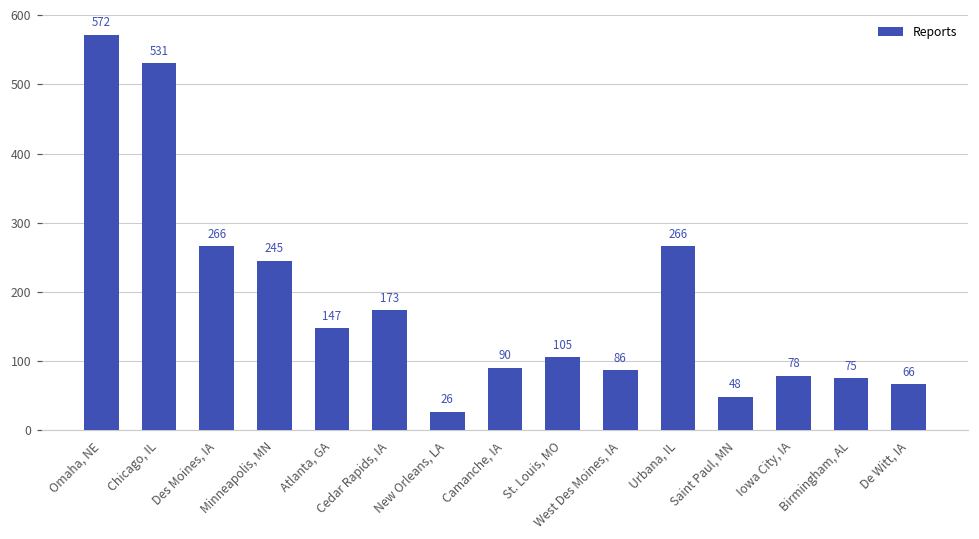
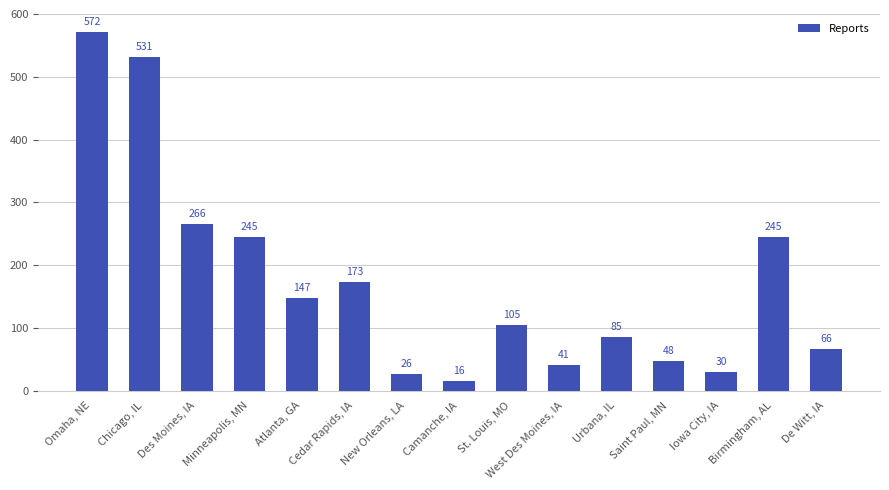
Camanche, IA: 90 -> 16
West Des Moines, IA: 86 -> 41
Urbana, IL: 266 -> 85
Iowa City, IA: 78 -> 30
Birmingham, AL: 75 -> 245
